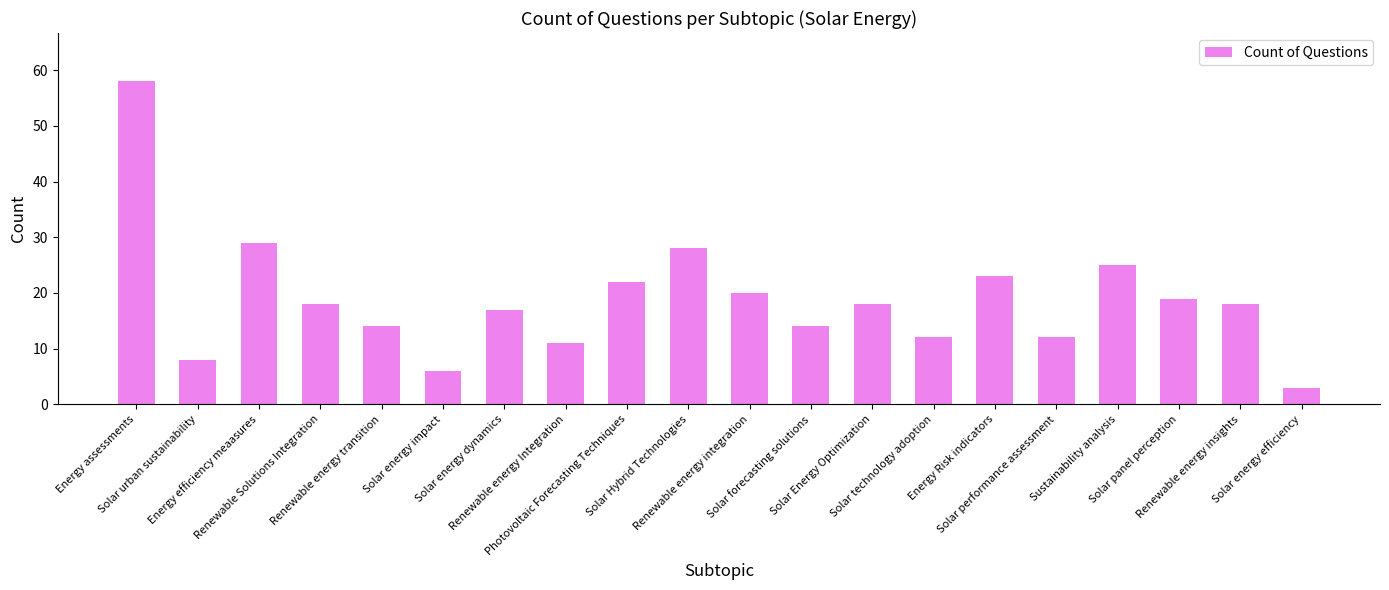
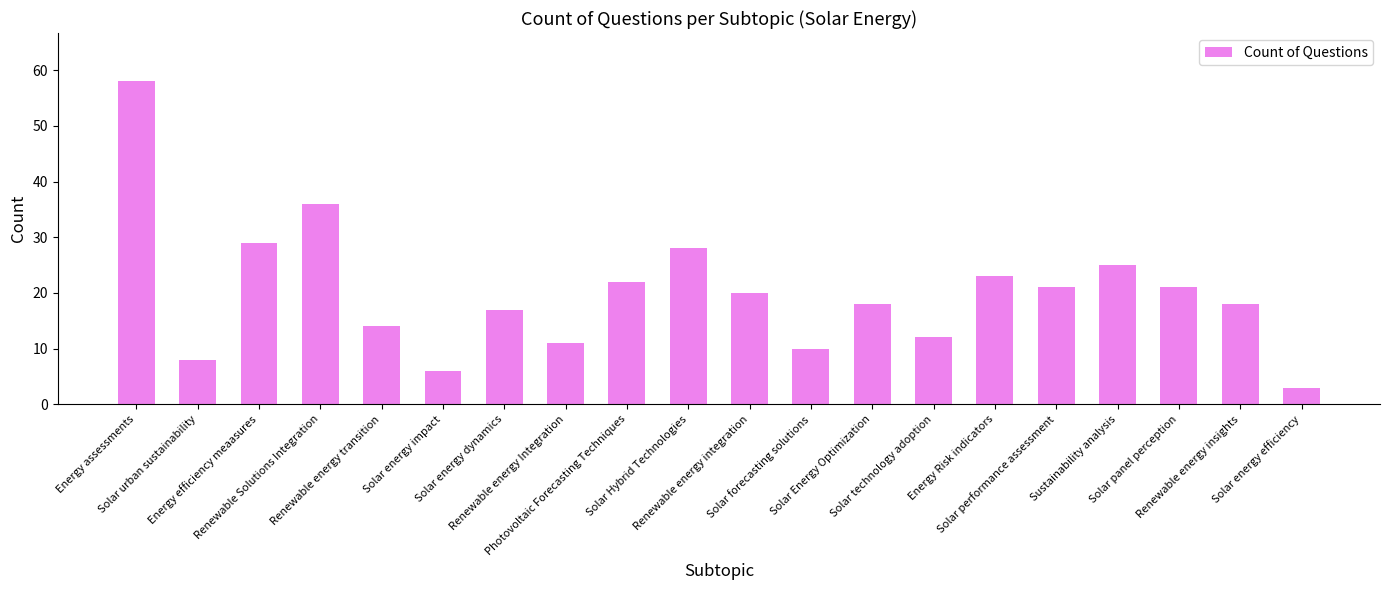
Renewable Solutions Integration: 18 -> 36
Solar forecasting solutions: 14 -> 10
Solar performance assessment: 12 -> 21
Solar panel perception: 19 -> 21
